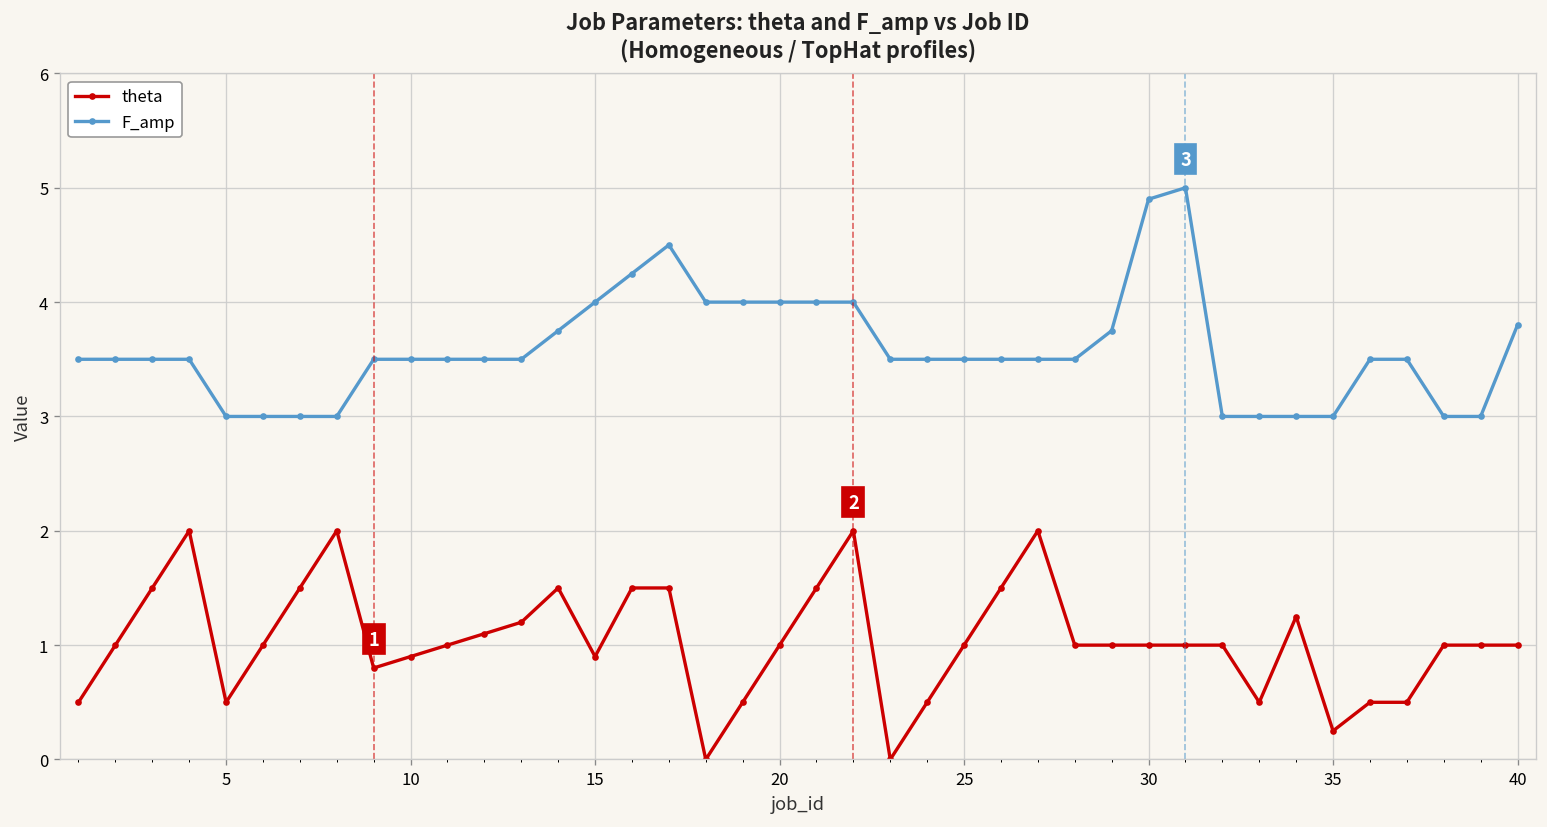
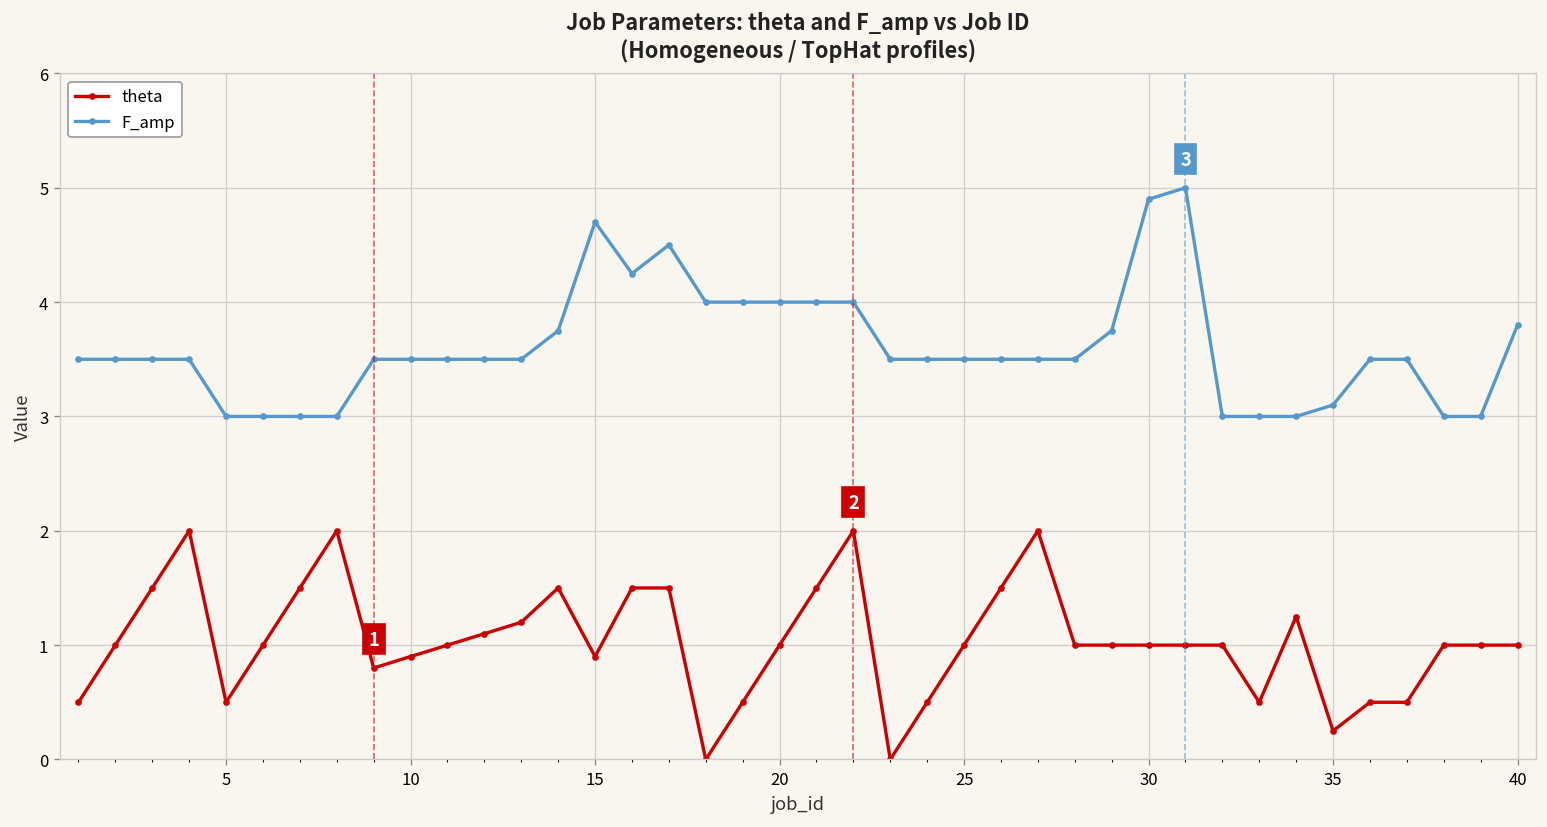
F_amp, 15: 4.0 -> 4.7
F_amp, 35: 3.0 -> 3.1
